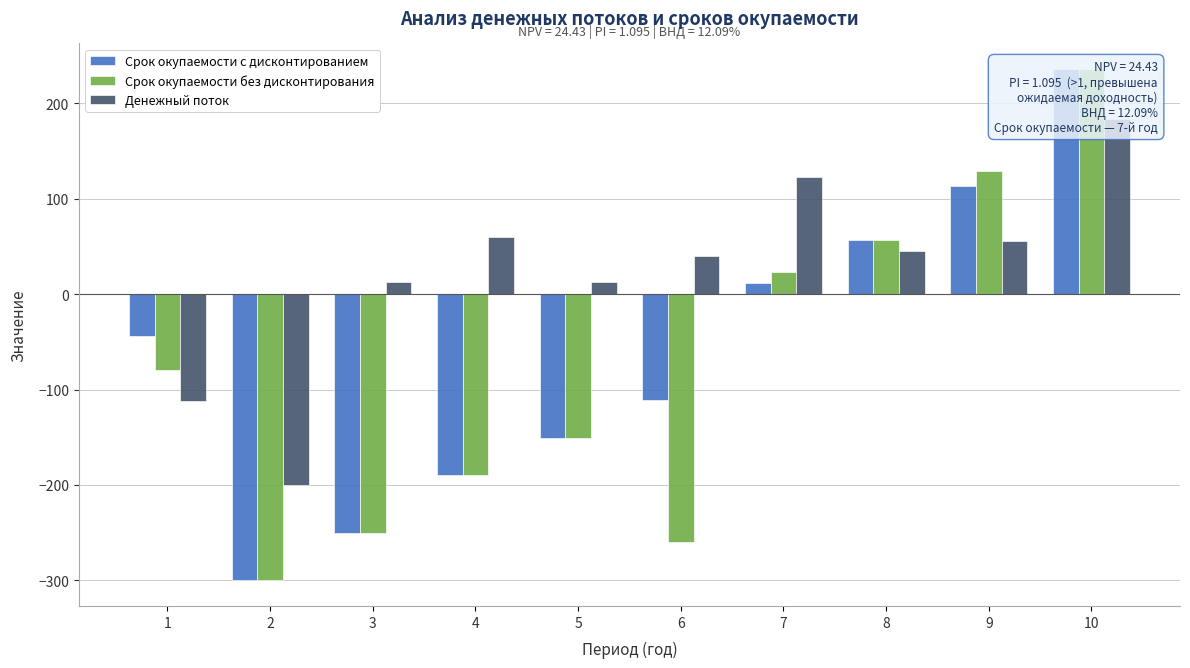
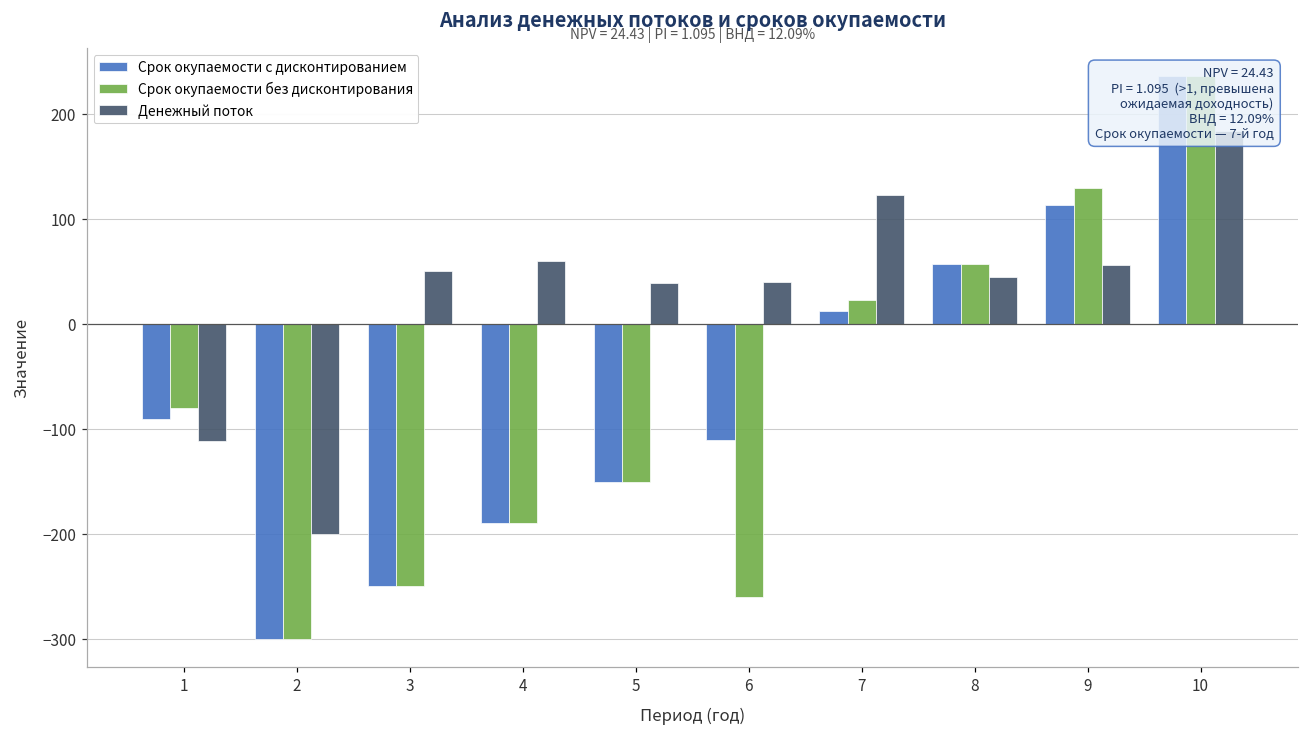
Срок окупаемости с дисконтированием, 1: -40 -> -90
Денежный поток, 3: 10 -> 50
Денежный поток, 5: 10 -> 40
